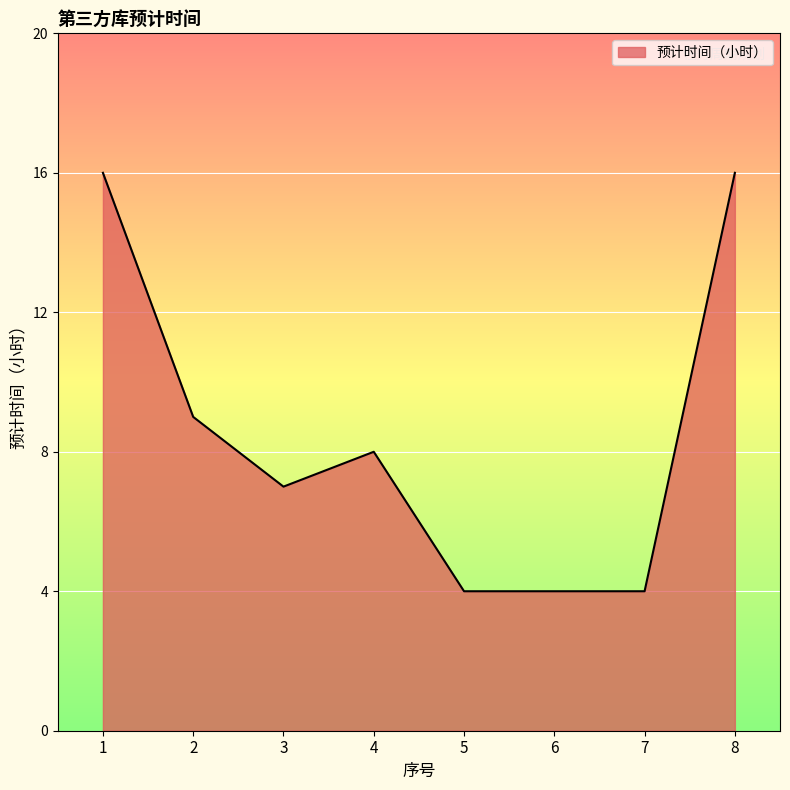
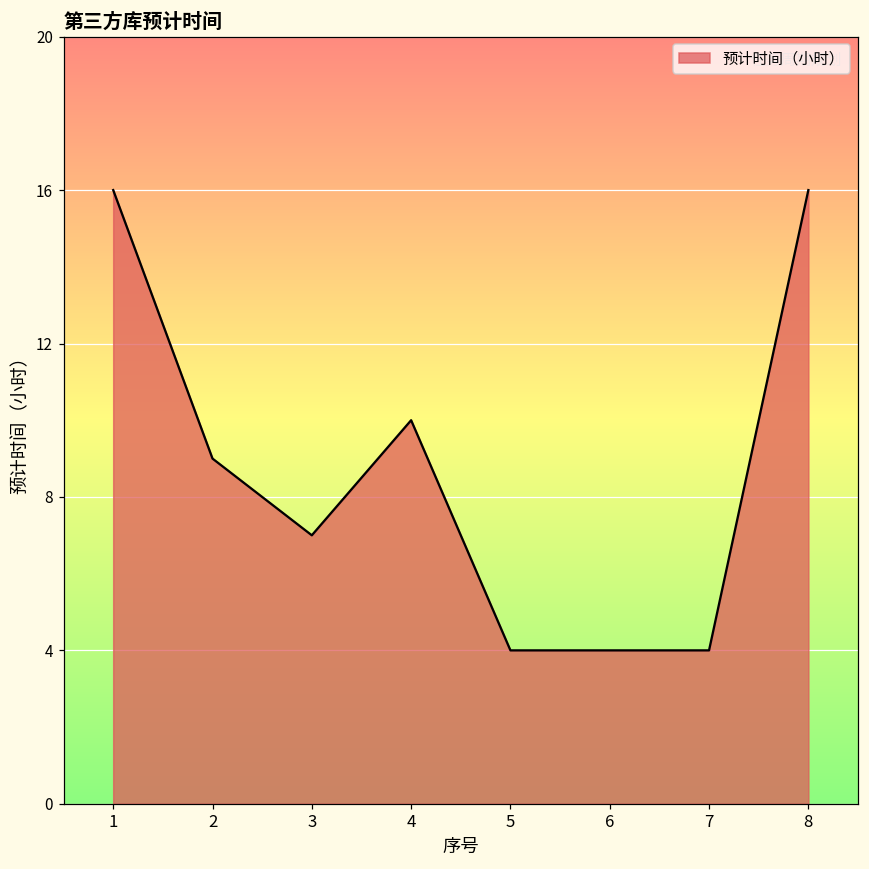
4: 8 -> 10
